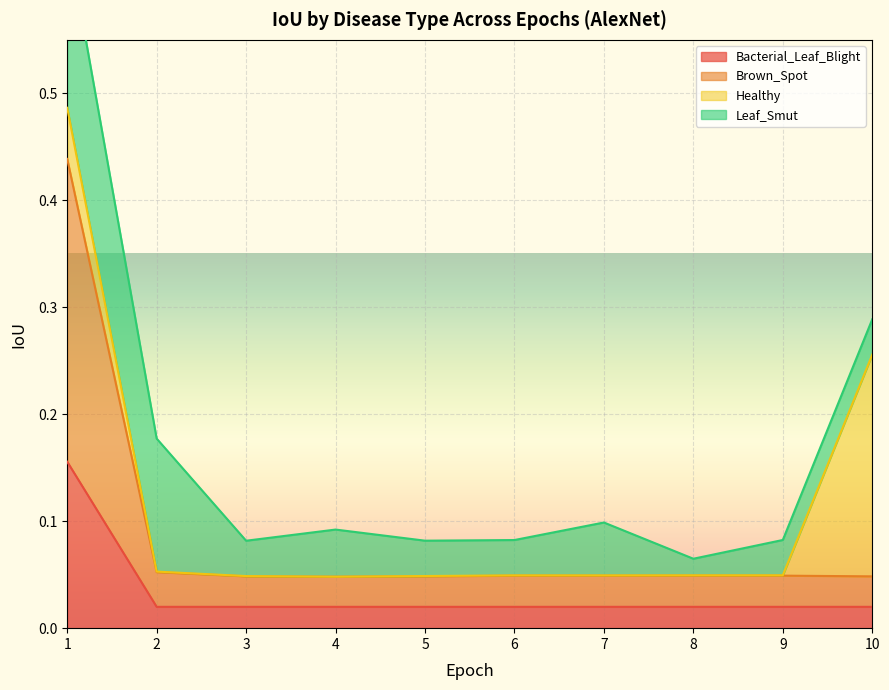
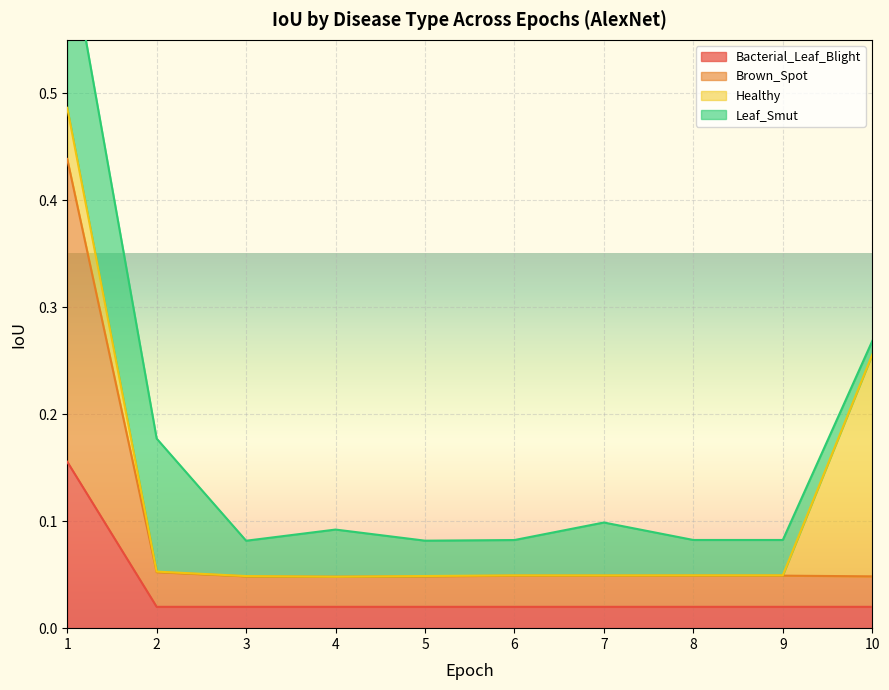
Leaf_Smut, 8: 0.016 -> 0.033
Leaf_Smut, 10: 0.033 -> 0.013
